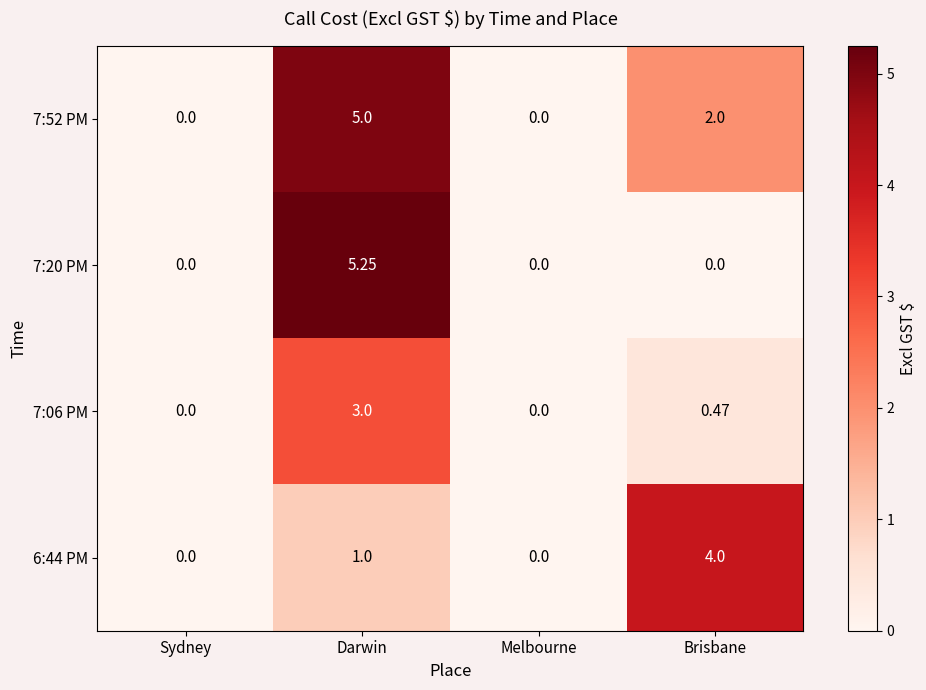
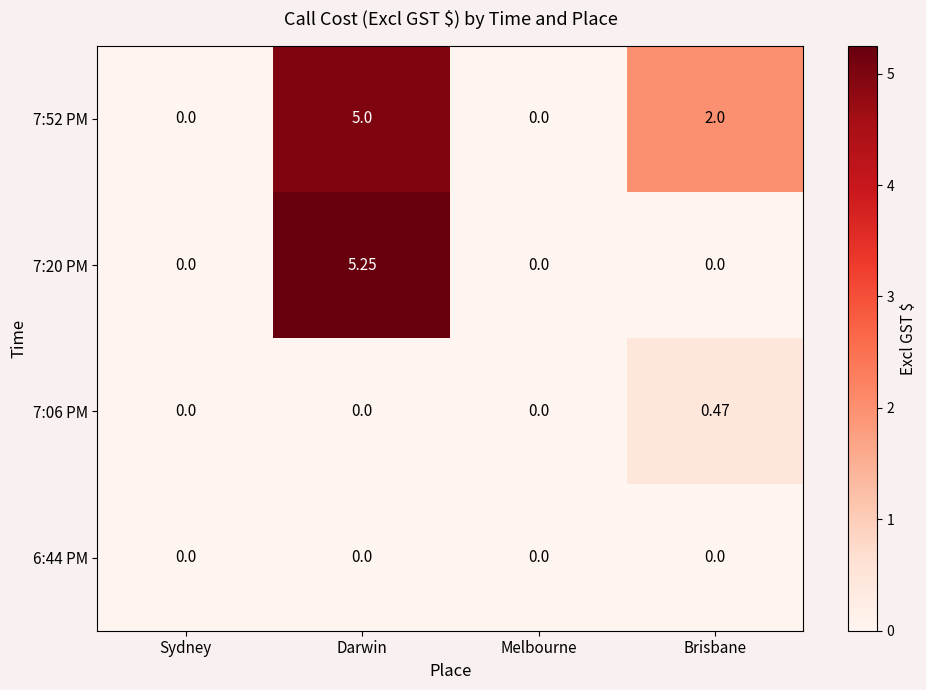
7:06 PM, Darwin: 3.0 -> 0.0
6:44 PM, Darwin: 1.0 -> 0.0
6:44 PM, Brisbane: 4.0 -> 0.0
